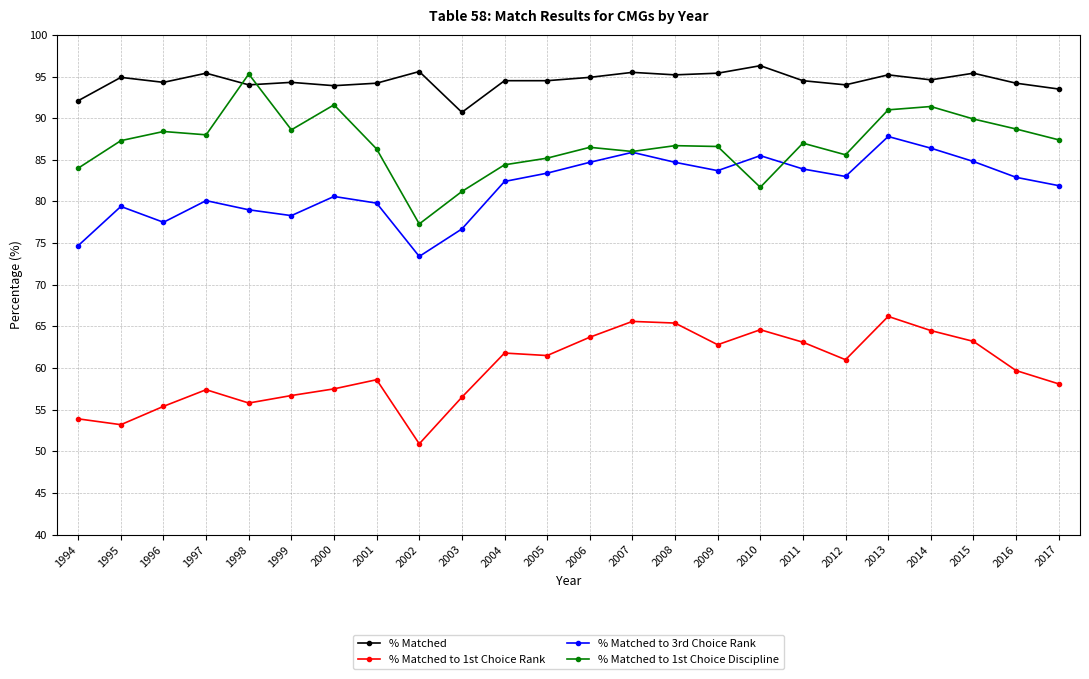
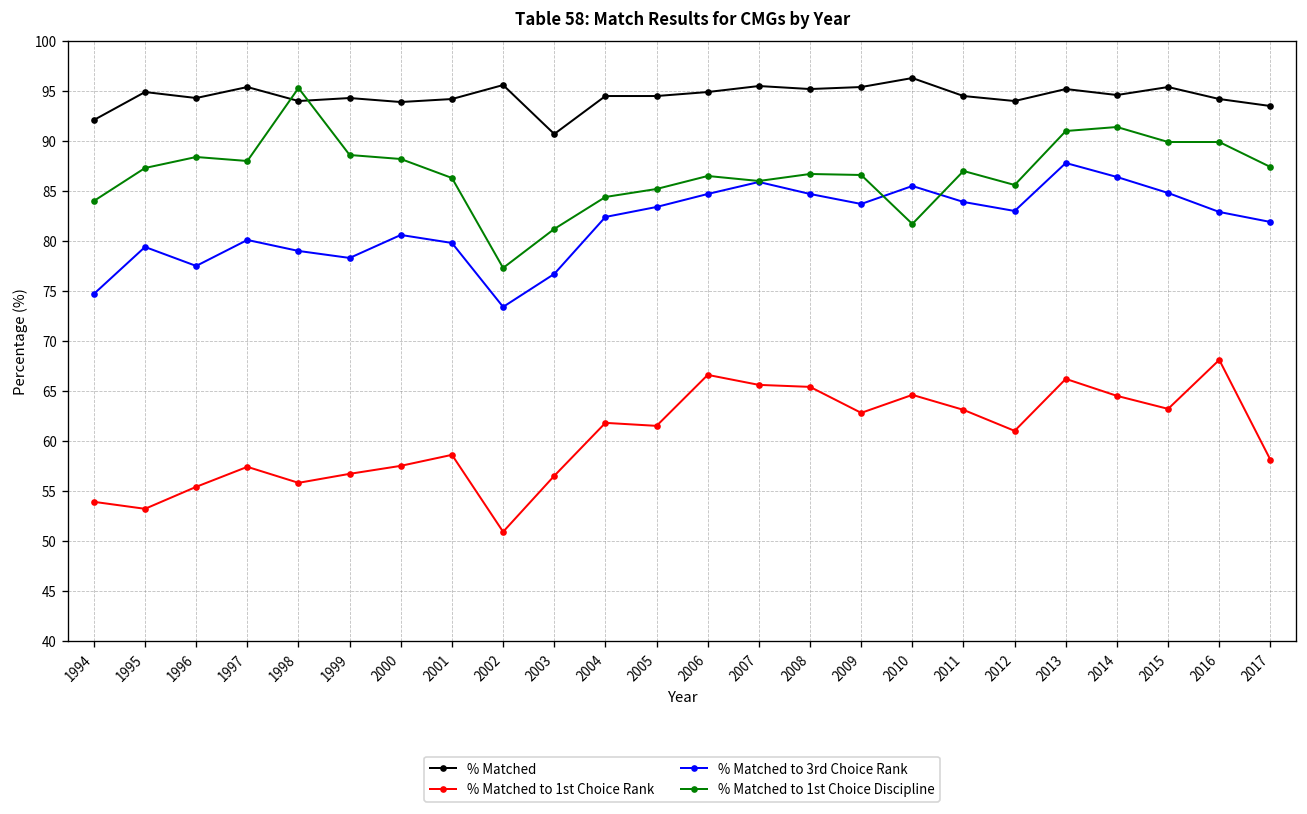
% Matched to 1st Choice Discipline, 2000: 92 -> 88
% Matched to 1st Choice Rank, 2006: 64 -> 67
% Matched to 1st Choice Rank, 2016: 60 -> 68
% Matched to 1st Choice Discipline, 2016: 89 -> 90
